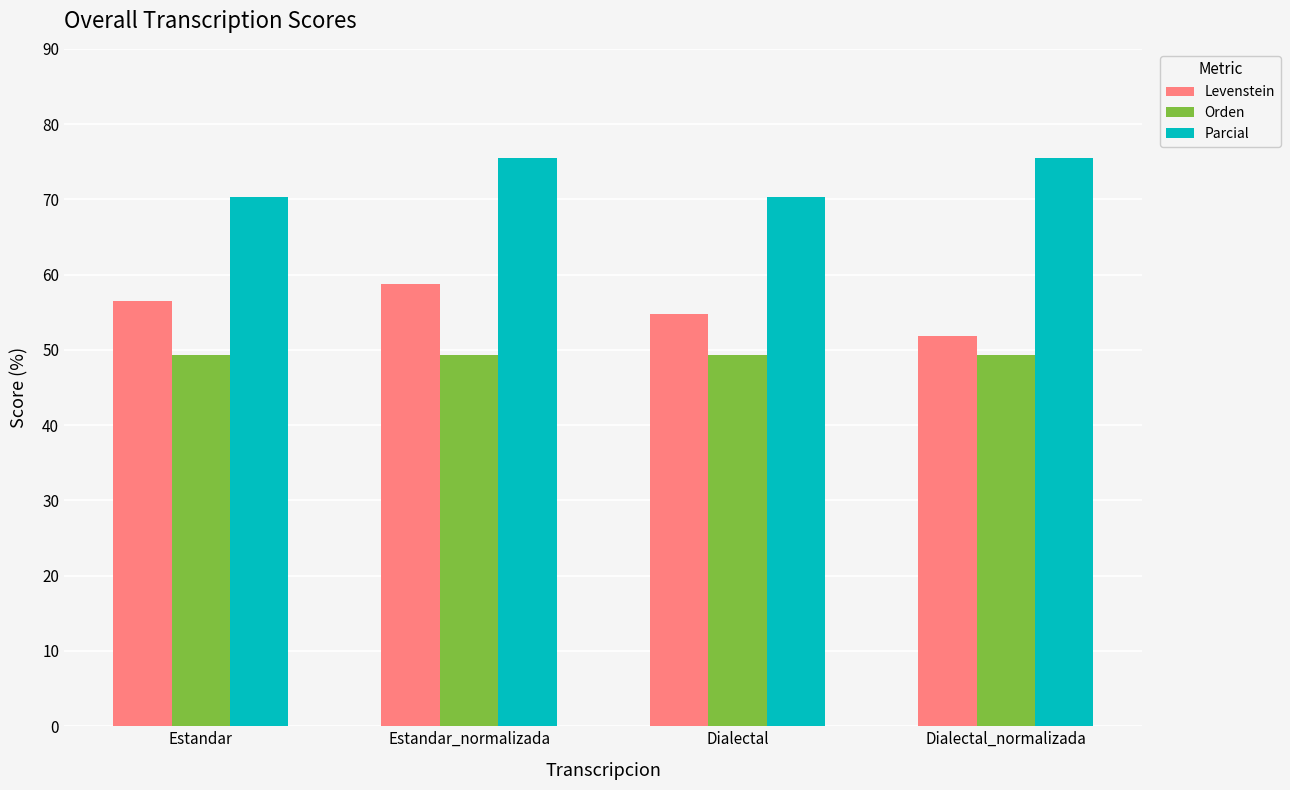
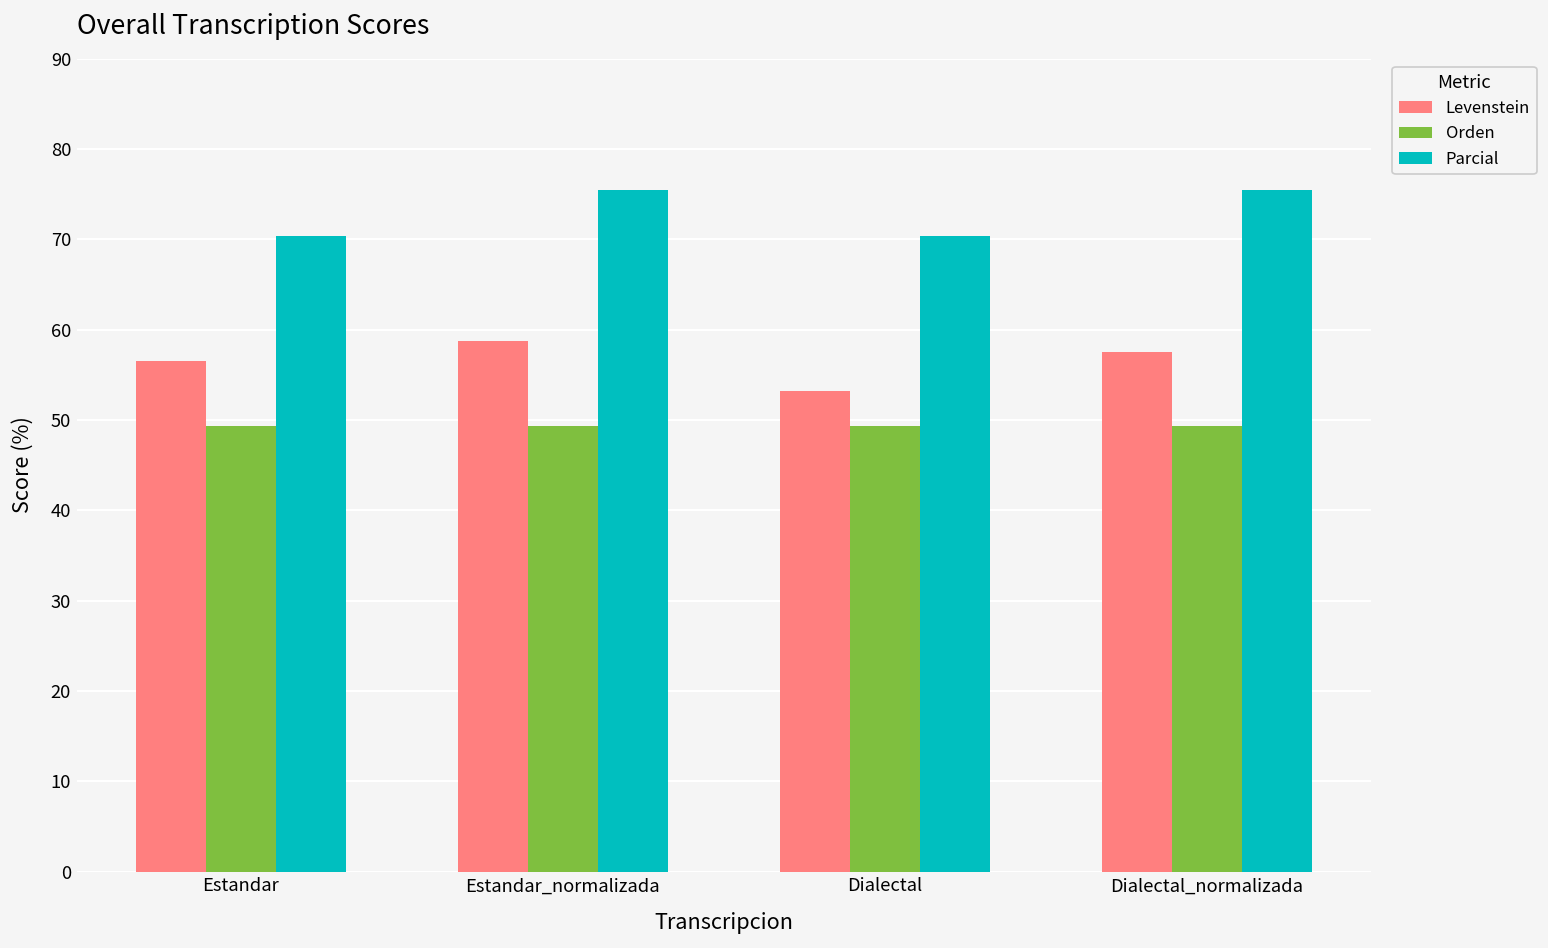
Levenstein, Dialectal: 55 -> 53
Levenstein, Dialectal_normalizada: 52 -> 57
